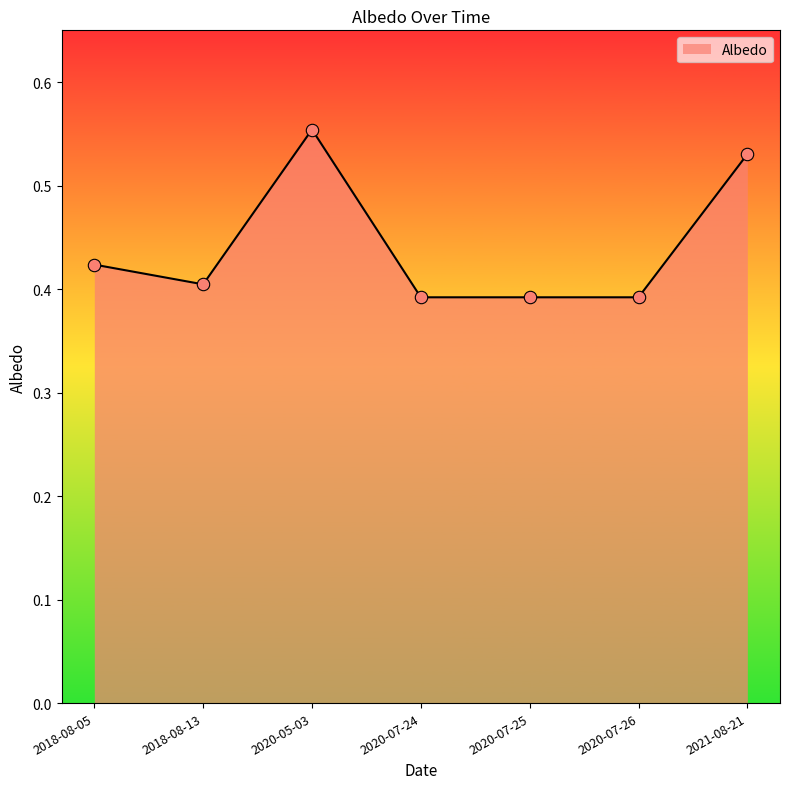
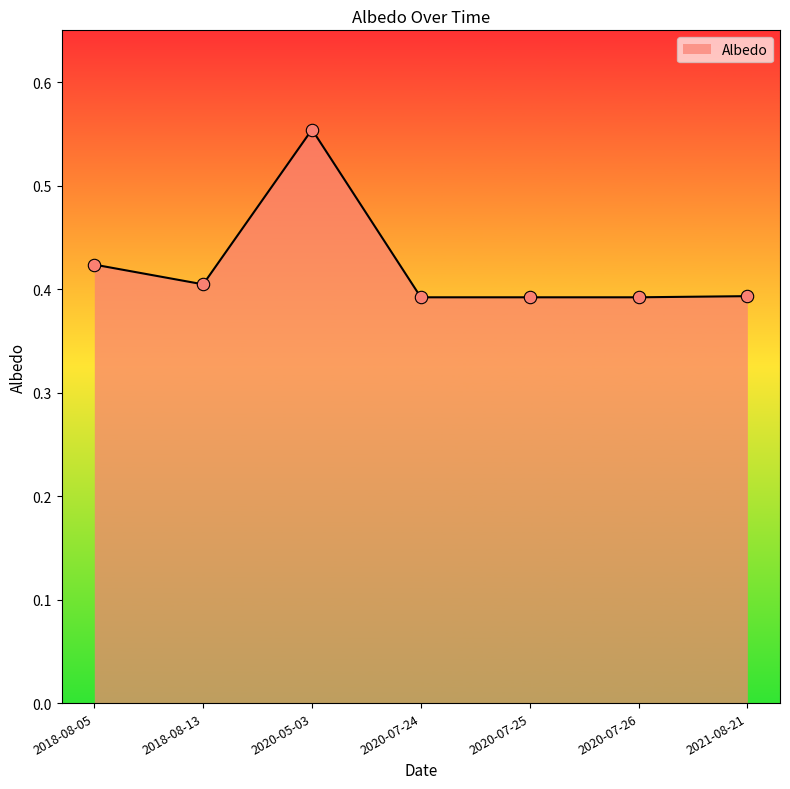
2021-08-21: 0.530 -> 0.393
